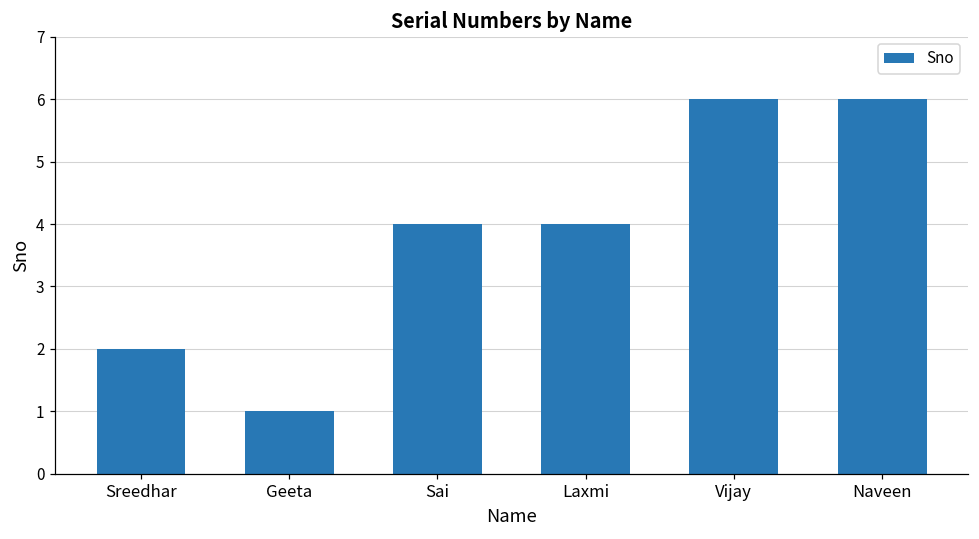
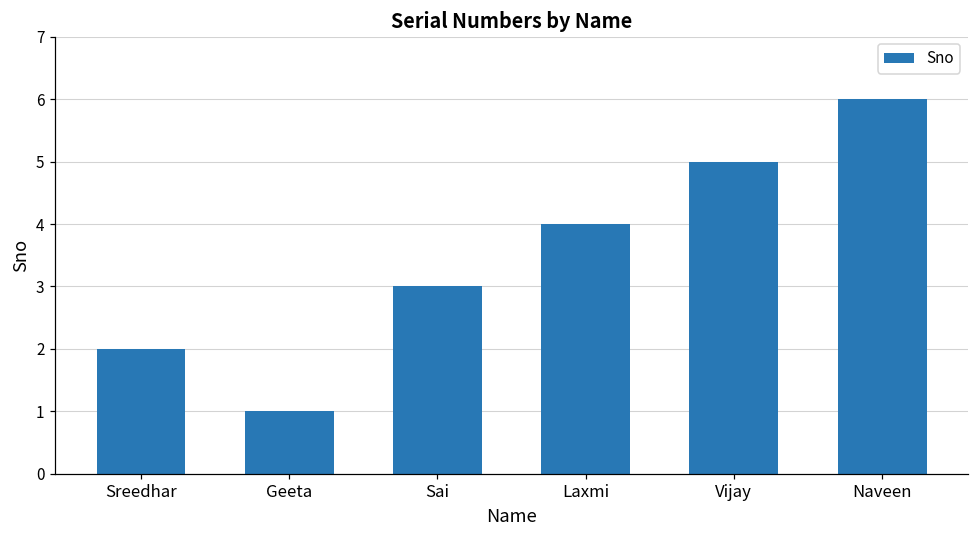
Sai: 4 -> 3
Vijay: 6 -> 5
